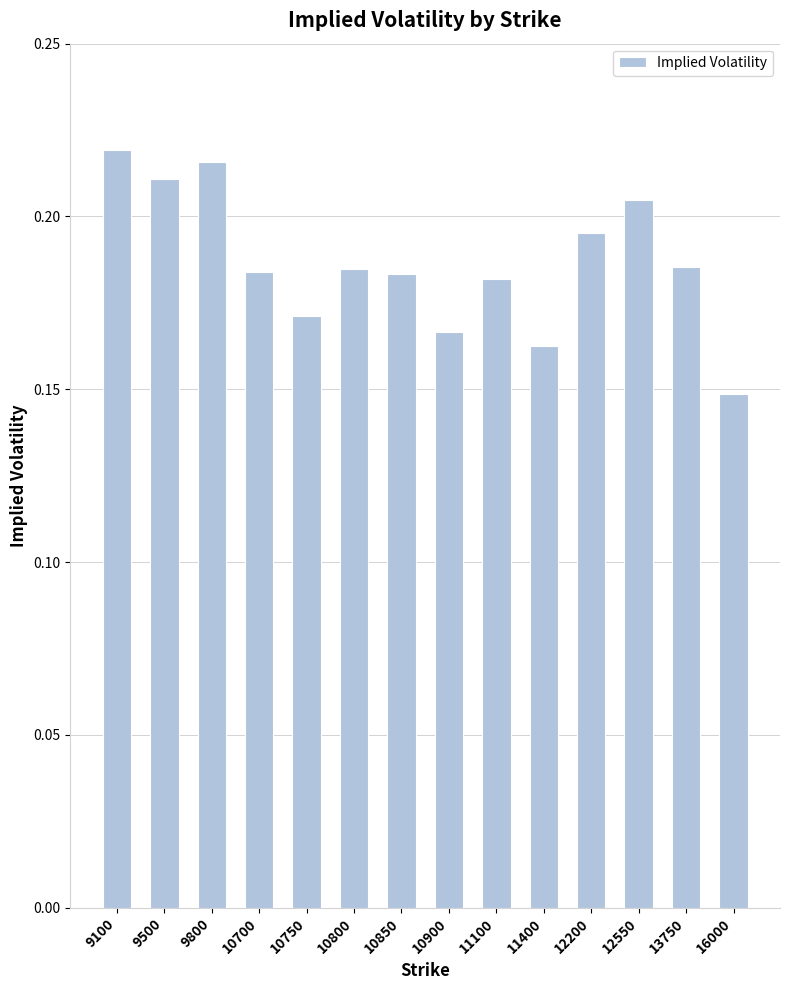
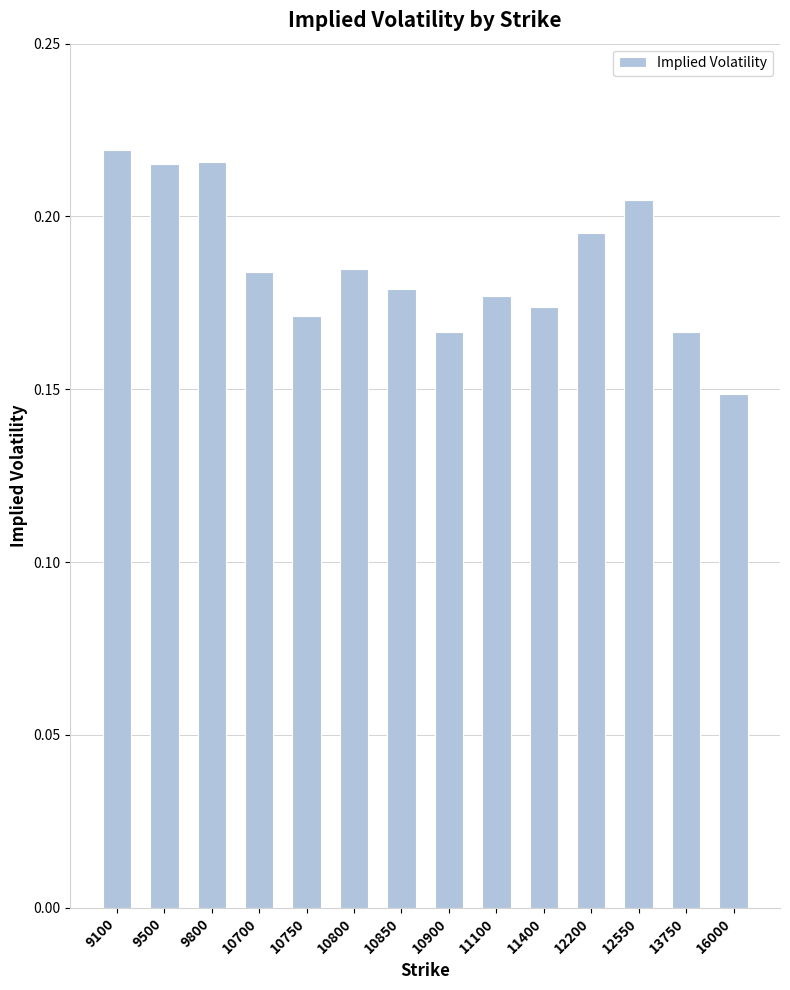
9500: 0.211 -> 0.215
10850: 0.183 -> 0.179
11100: 0.182 -> 0.177
11400: 0.162 -> 0.174
13750: 0.185 -> 0.167
